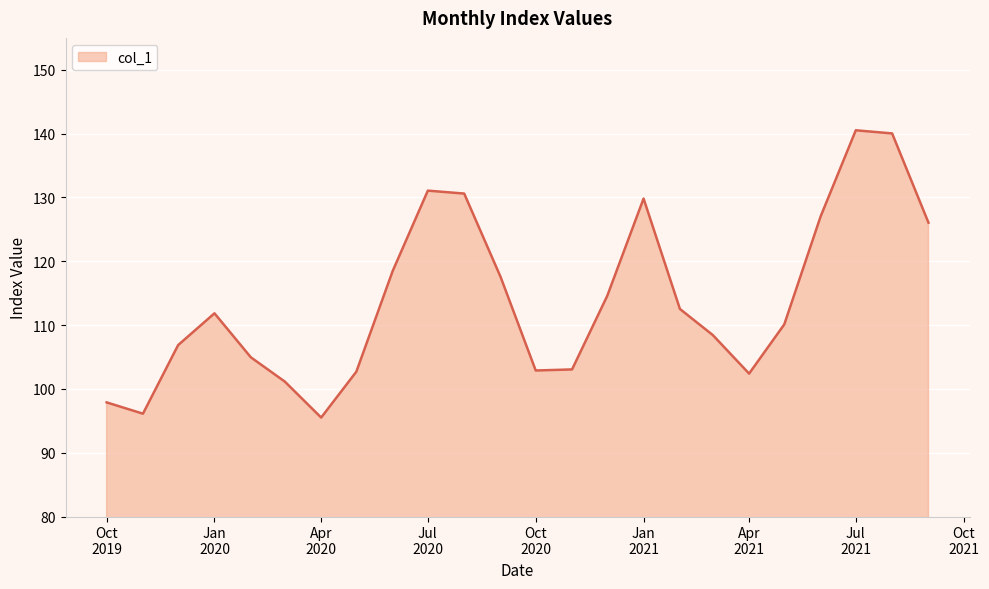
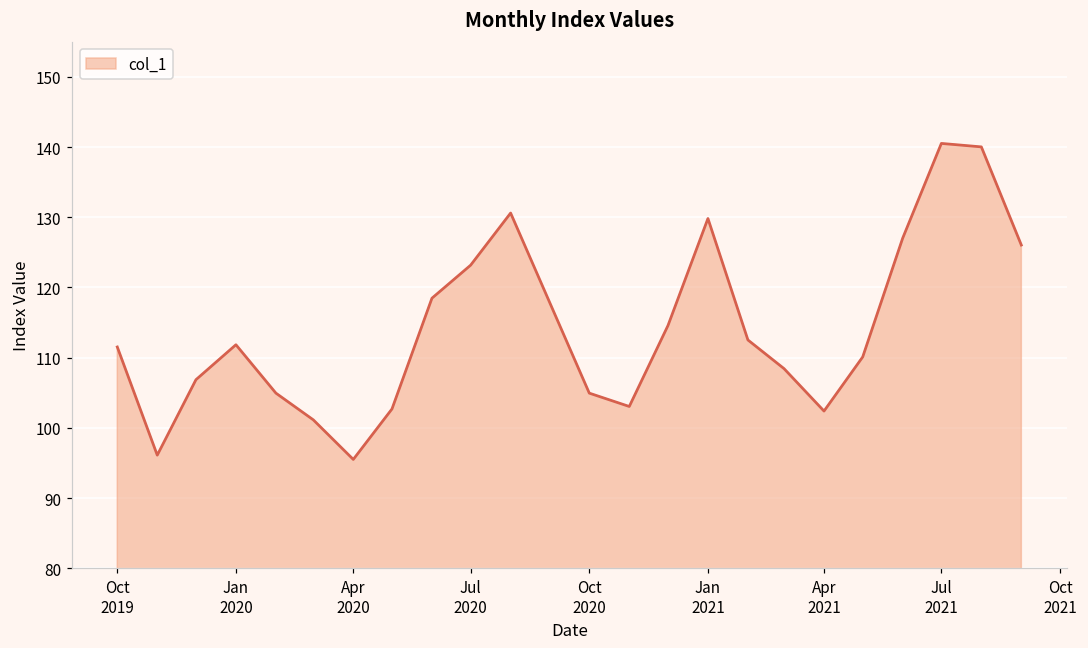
Oct 2019: 98 -> 112
Jul 2020: 131 -> 123
Oct 2020: 103 -> 105
